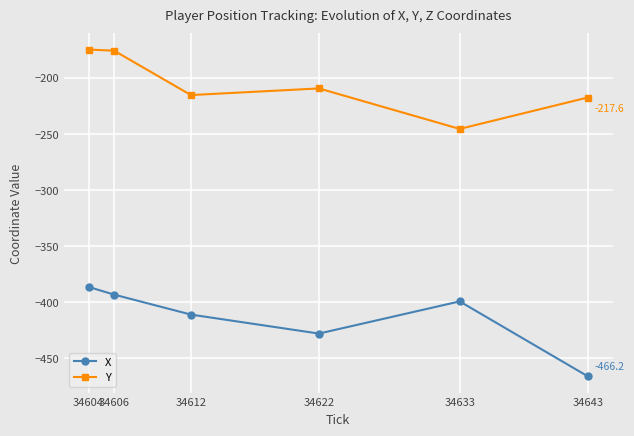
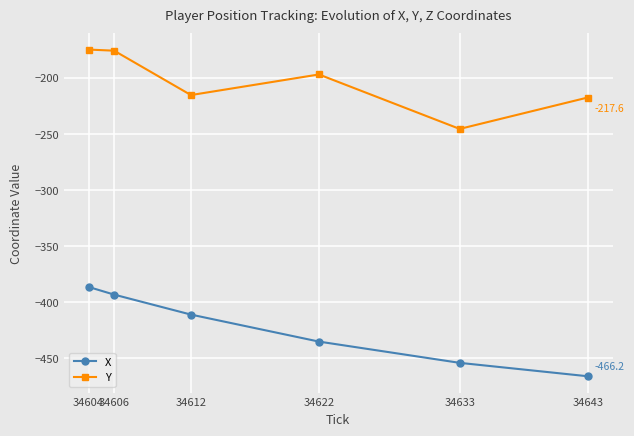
X, 34622: -428 -> -435
Y, 34622: -209 -> -197
X, 34633: -399 -> -454
